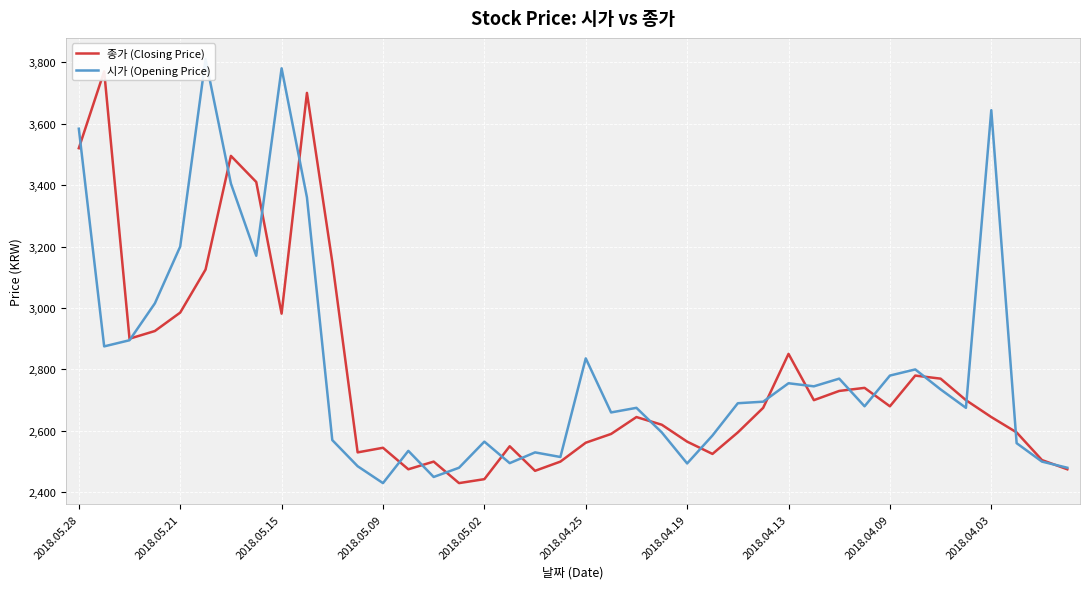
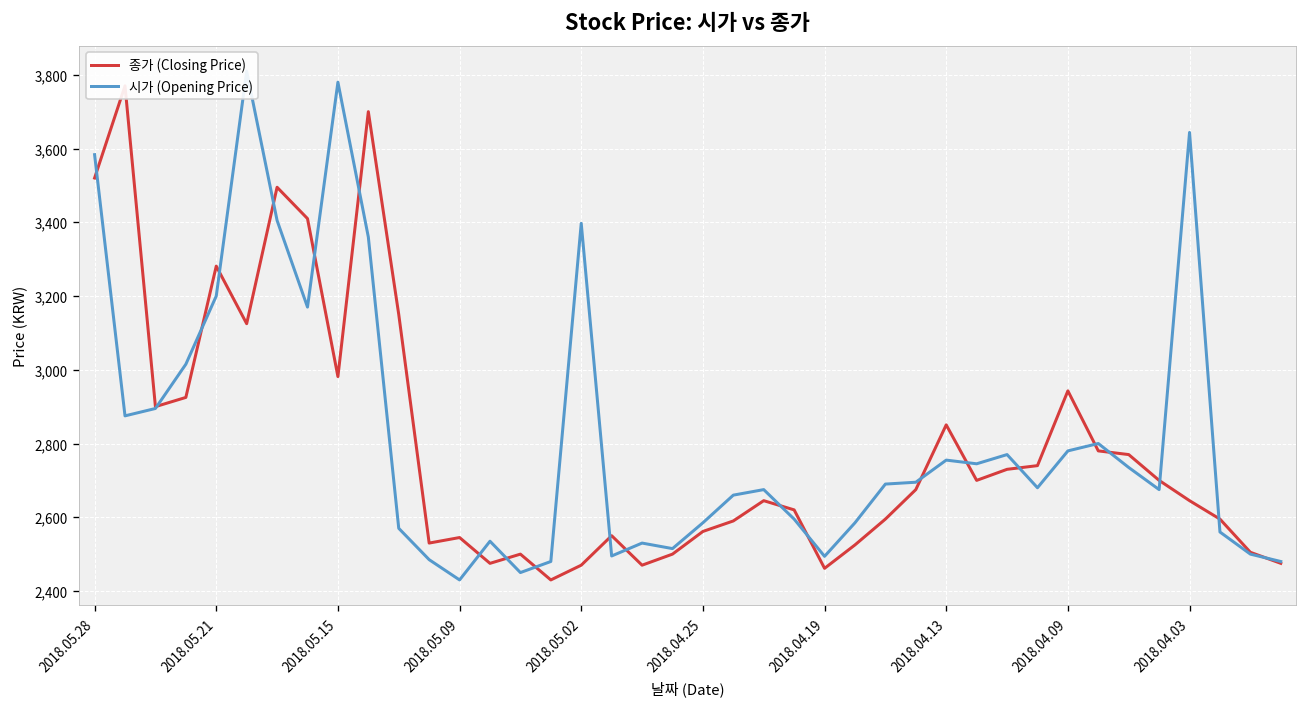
종가 (Closing Price), 2018.05.21: 2,990 -> 3,280
종가 (Closing Price), 2018.05.02: 2,440 -> 2,470
시가 (Opening Price), 2018.05.02: 2,570 -> 3,400
시가 (Opening Price), 2018.04.25: 2,840 -> 2,590
종가 (Closing Price), 2018.04.19: 2,570 -> 2,460
종가 (Closing Price), 2018.04.09: 2,680 -> 2,940
